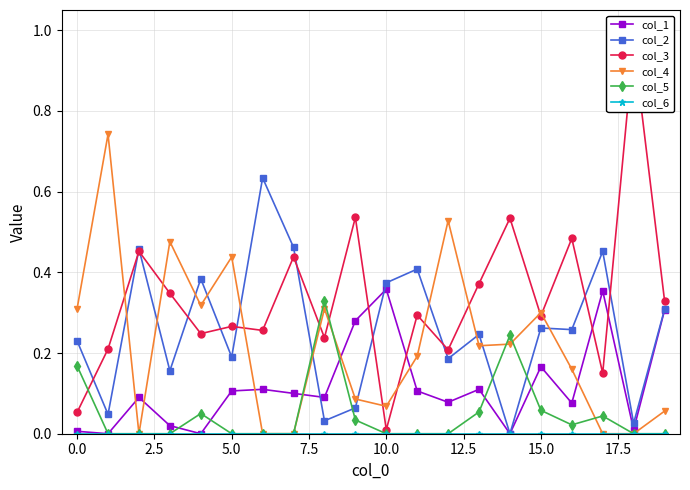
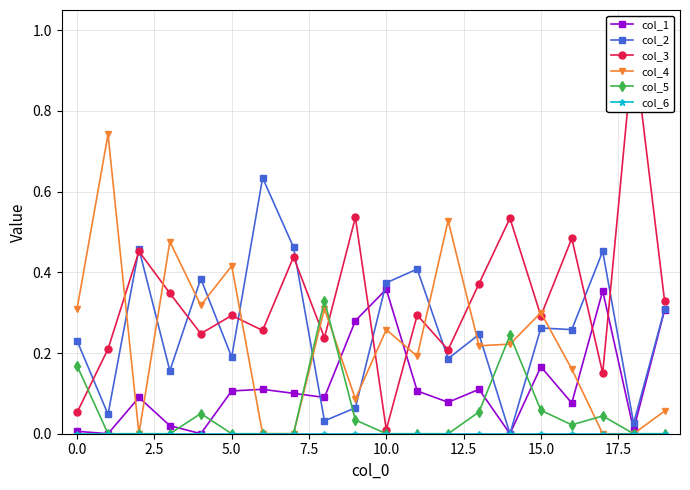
col_3, 5.0: 0.27 -> 0.29
col_4, 5.0: 0.44 -> 0.42
col_4, 10.0: 0.07 -> 0.26
